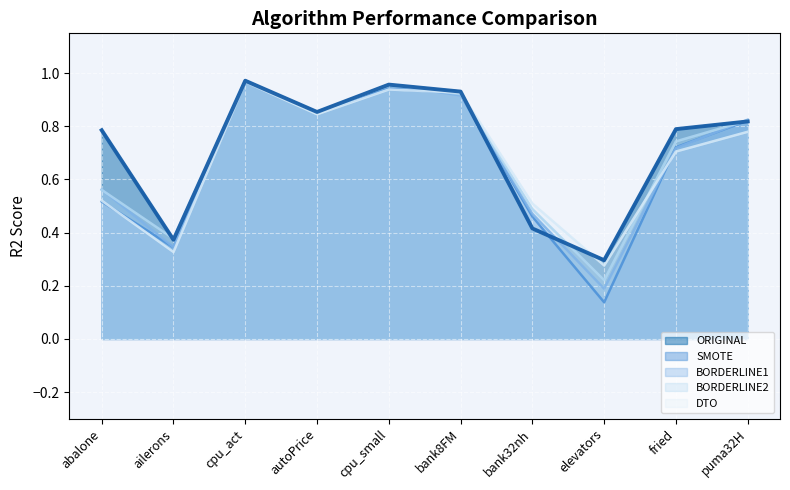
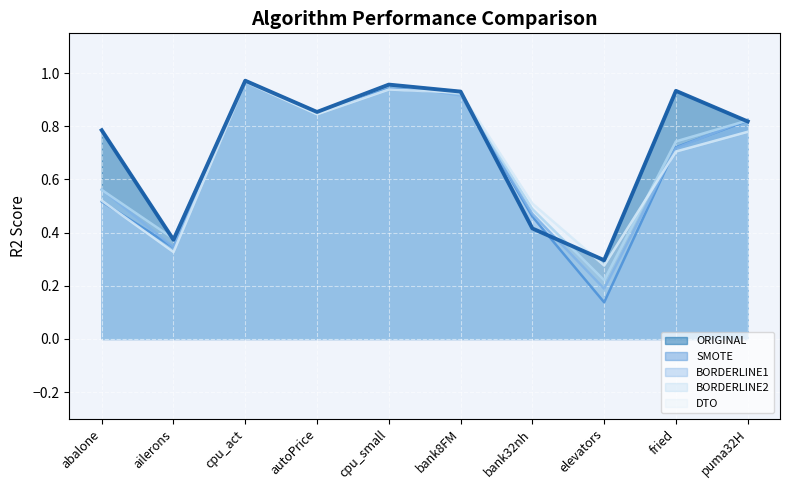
ORIGINAL, fried: 0.79 -> 0.93
